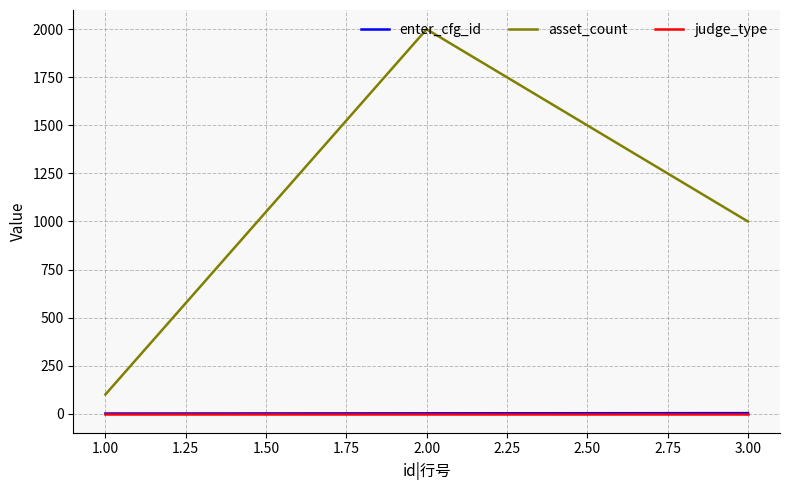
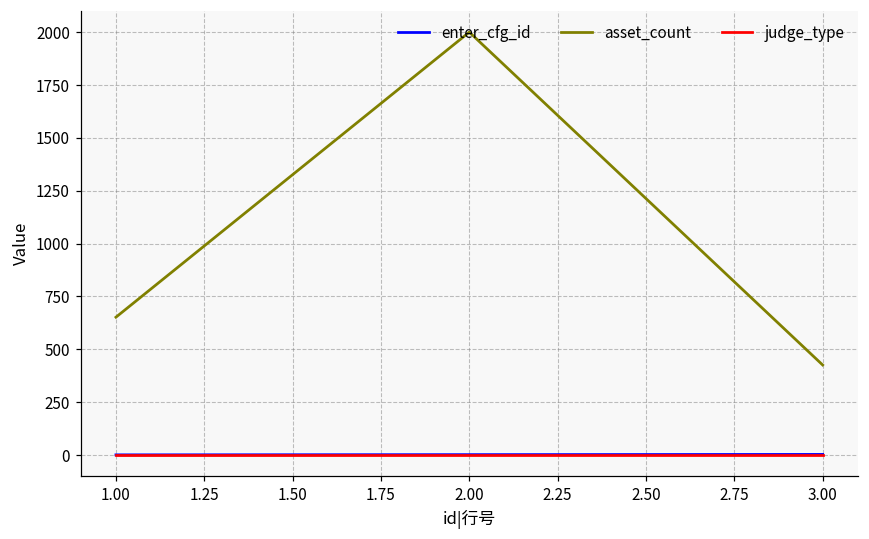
asset_count, 1.00: 100 -> 650
asset_count, 3.00: 1000 -> 430
